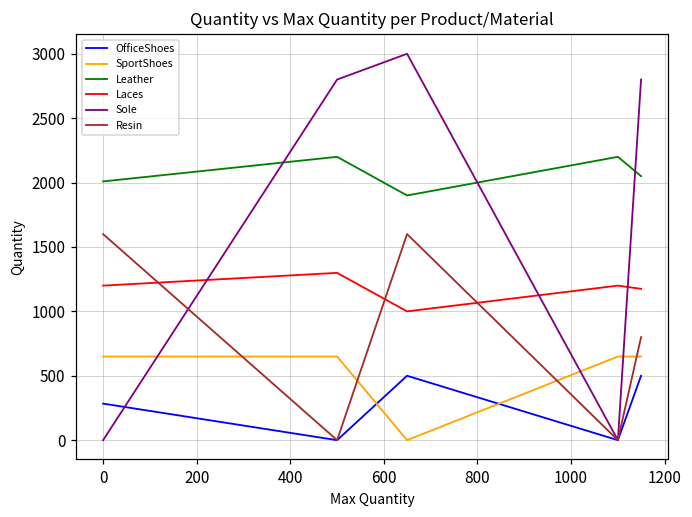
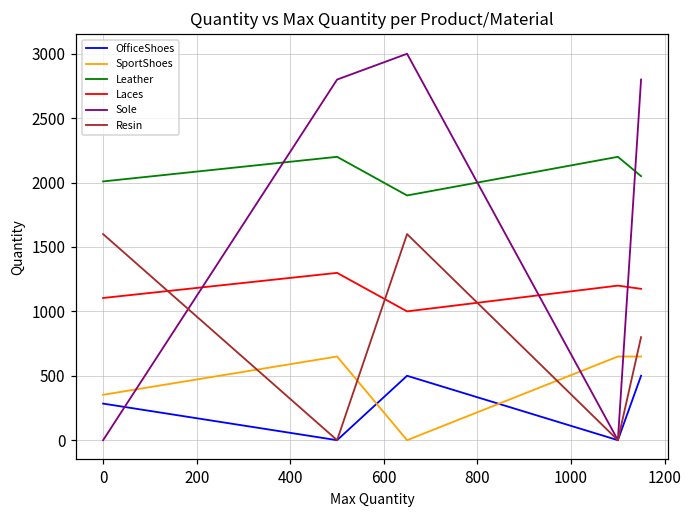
SportShoes, 0: 650 -> 350
Laces, 0: 1200 -> 1100
